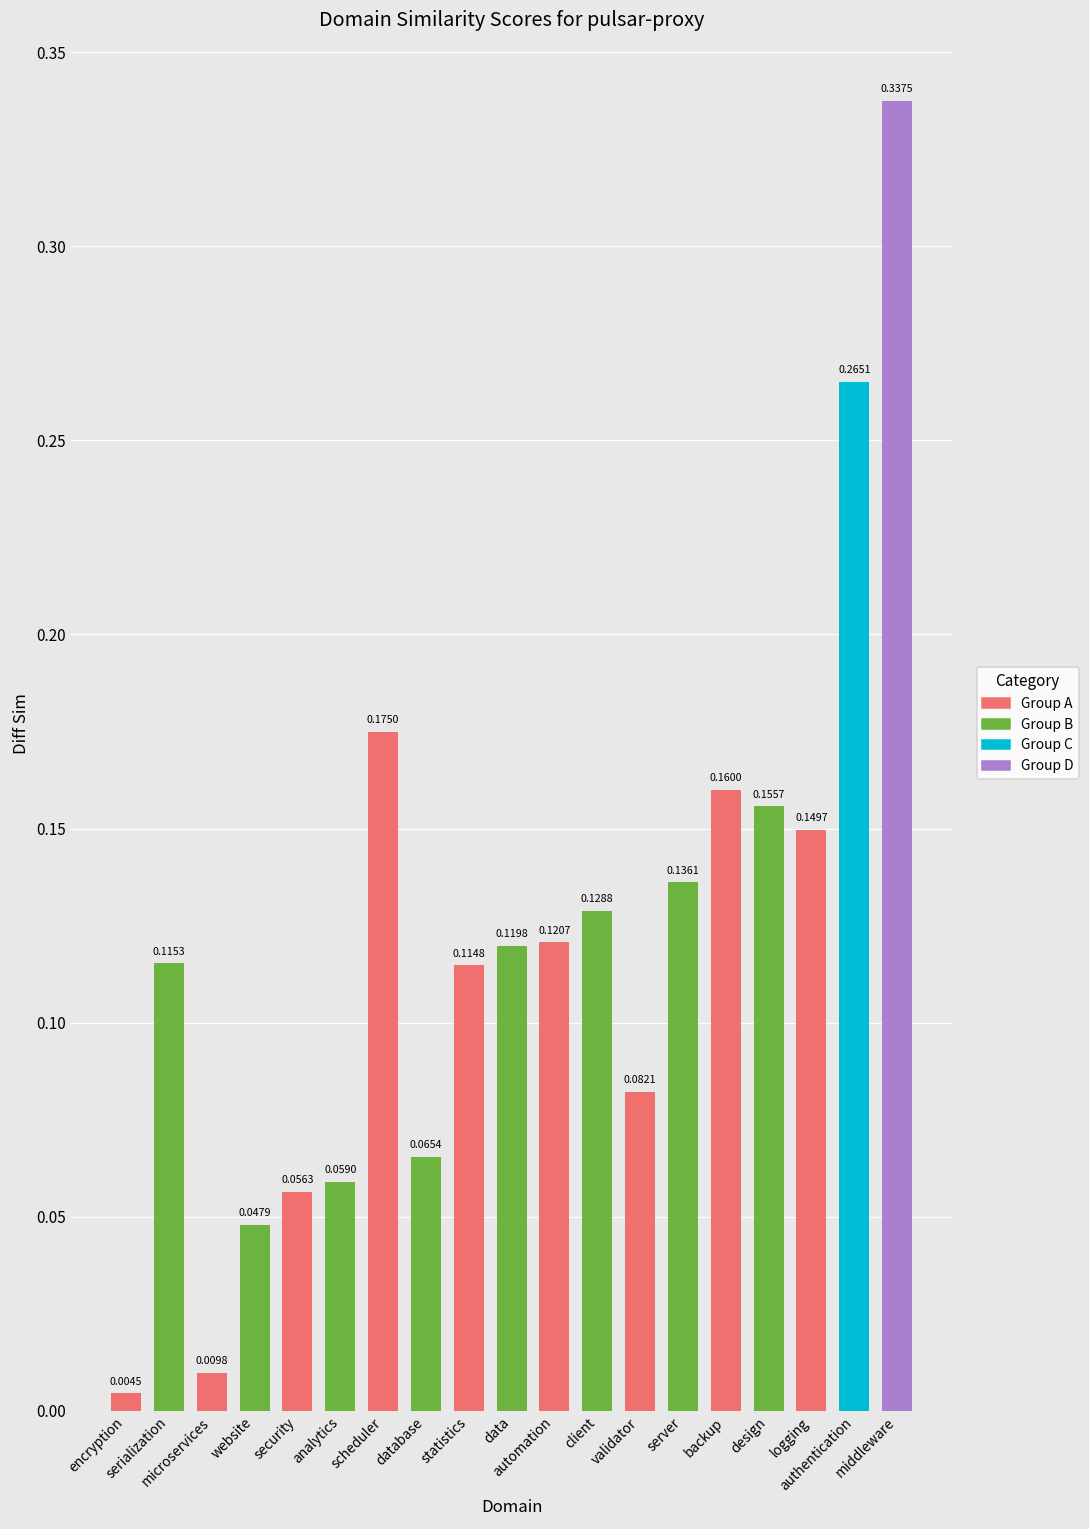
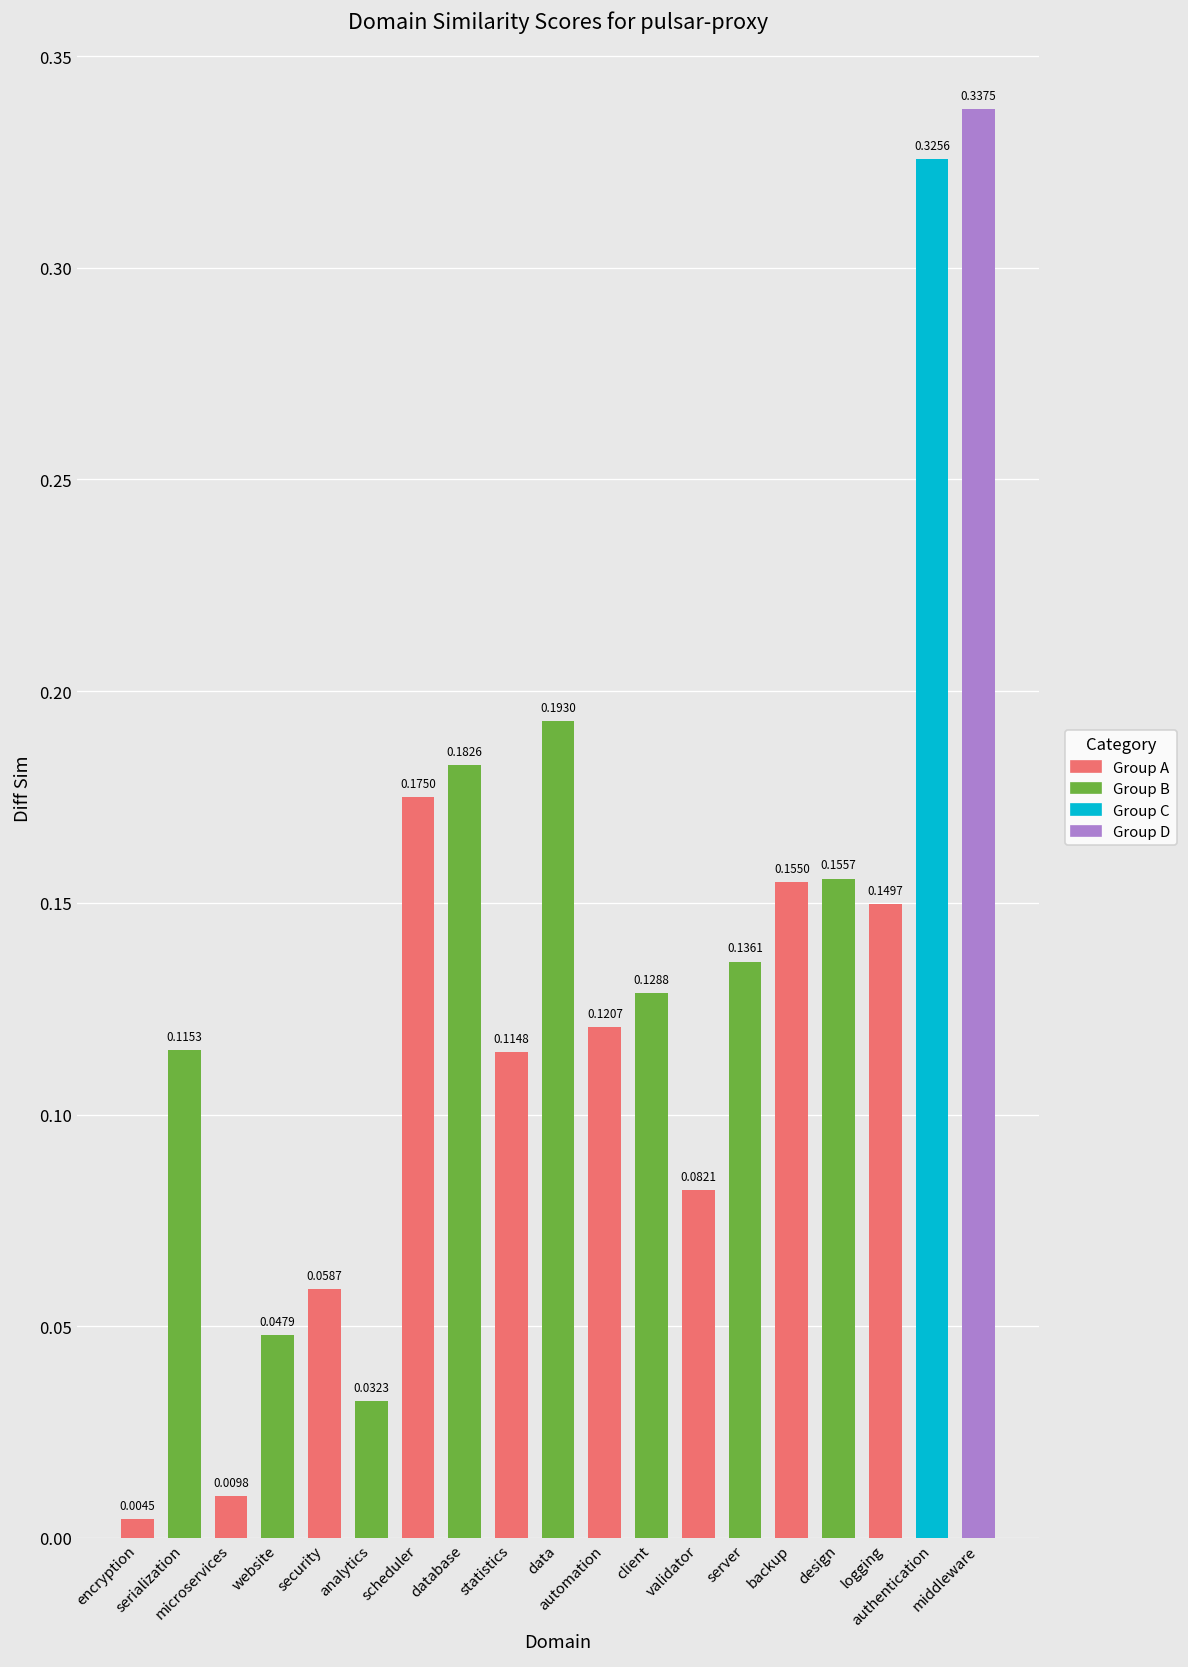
security: 0.0563 -> 0.0587
analytics: 0.0590 -> 0.0323
database: 0.0654 -> 0.1826
data: 0.1198 -> 0.1930
backup: 0.1600 -> 0.1550
authentication: 0.2651 -> 0.3256
